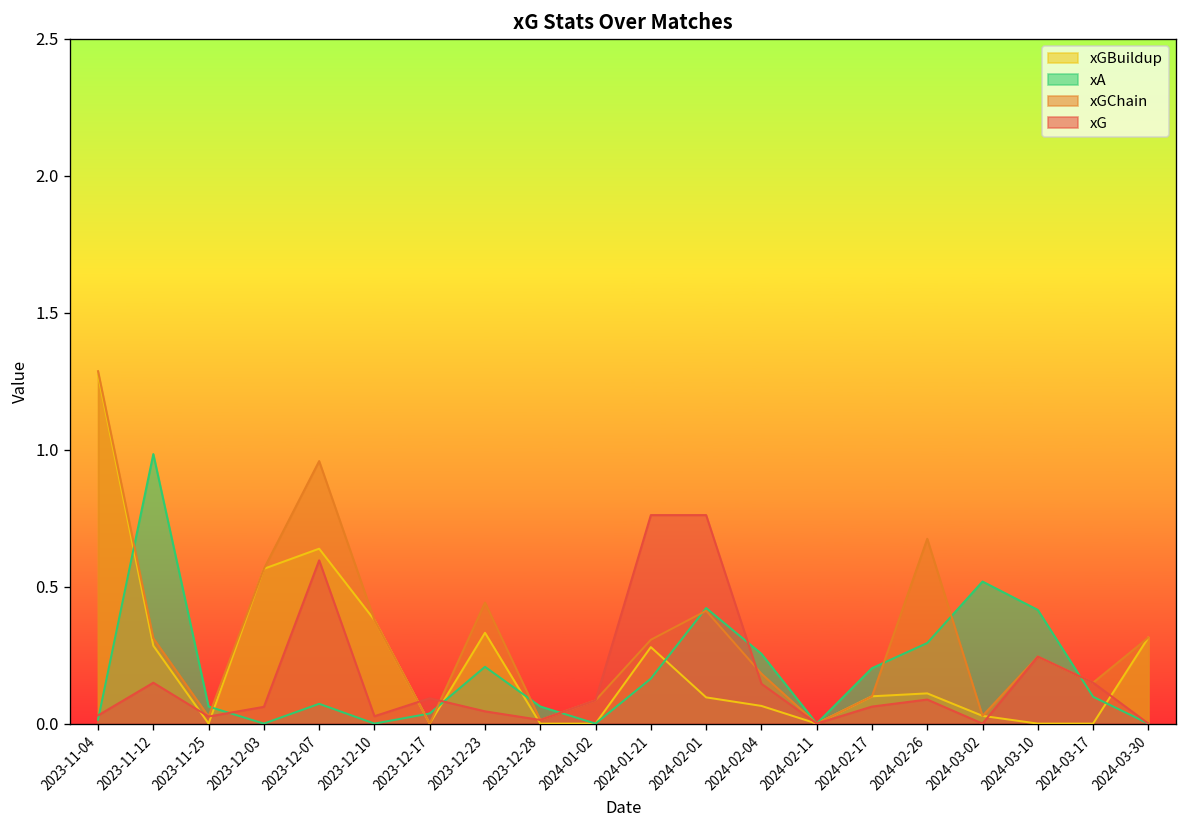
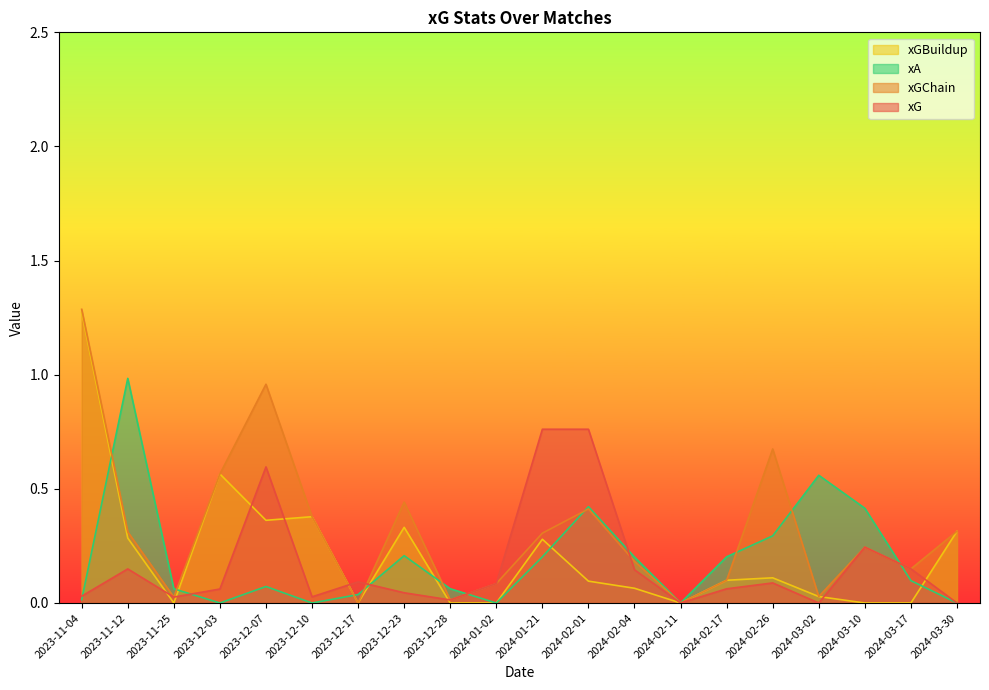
xGBuildup, 2023-12-07: 0.64 -> 0.36
xA, 2024-01-21: 0.16 -> 0.20
xA, 2024-02-04: 0.25 -> 0.20
xA, 2024-03-02: 0.52 -> 0.56
